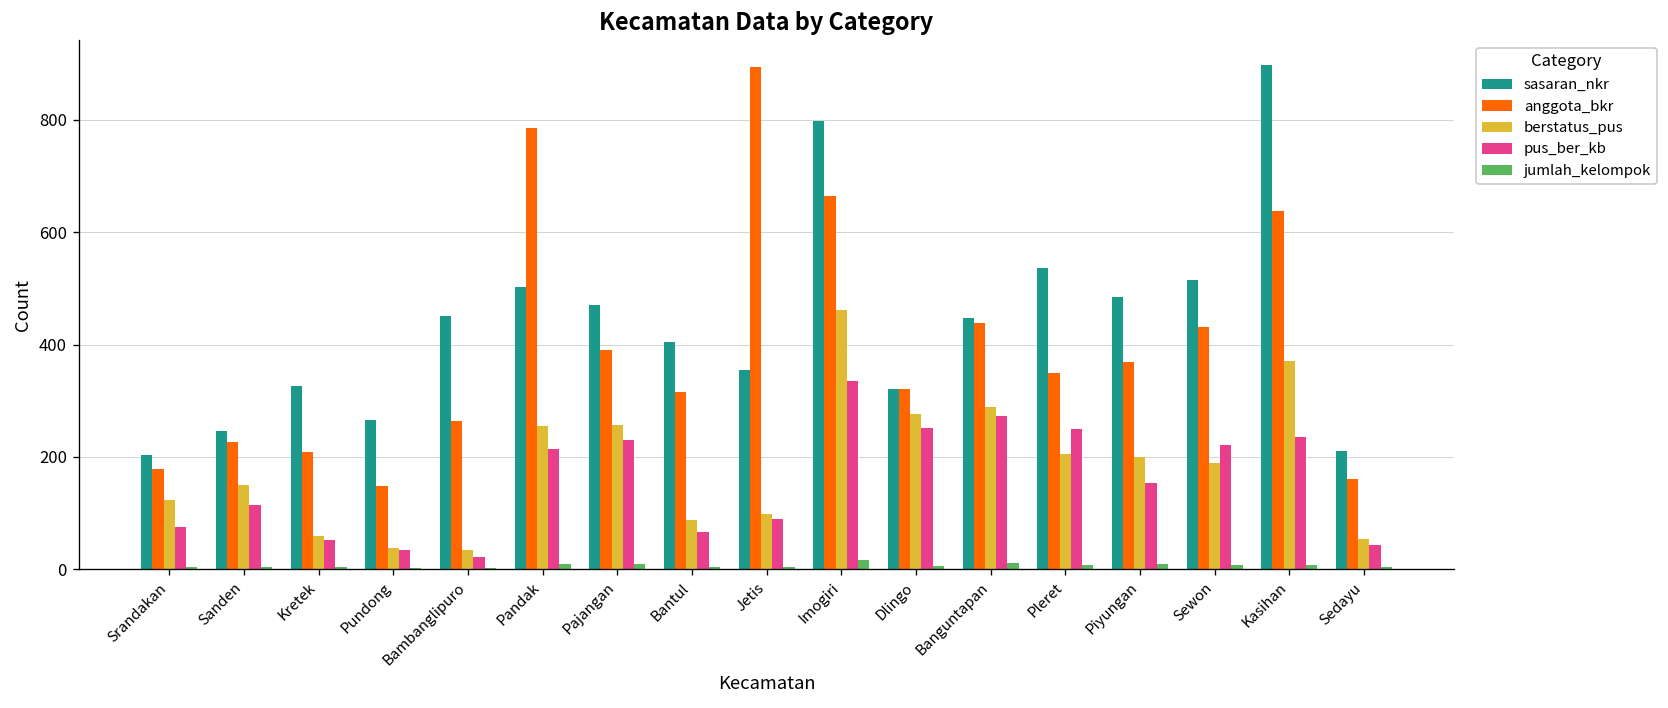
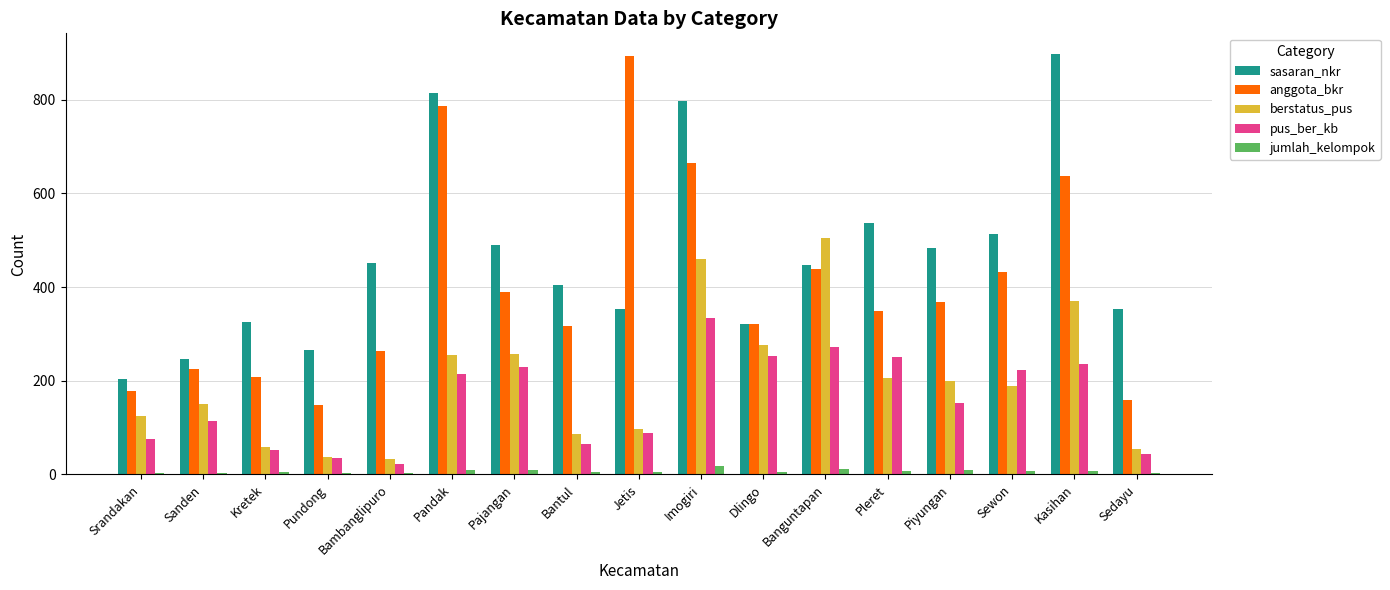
sasaran_nkr, Pandak: 500 -> 810
sasaran_nkr, Pajangan: 470 -> 490
berstatus_pus, Banguntapan: 290 -> 500
sasaran_nkr, Sedayu: 210 -> 350
